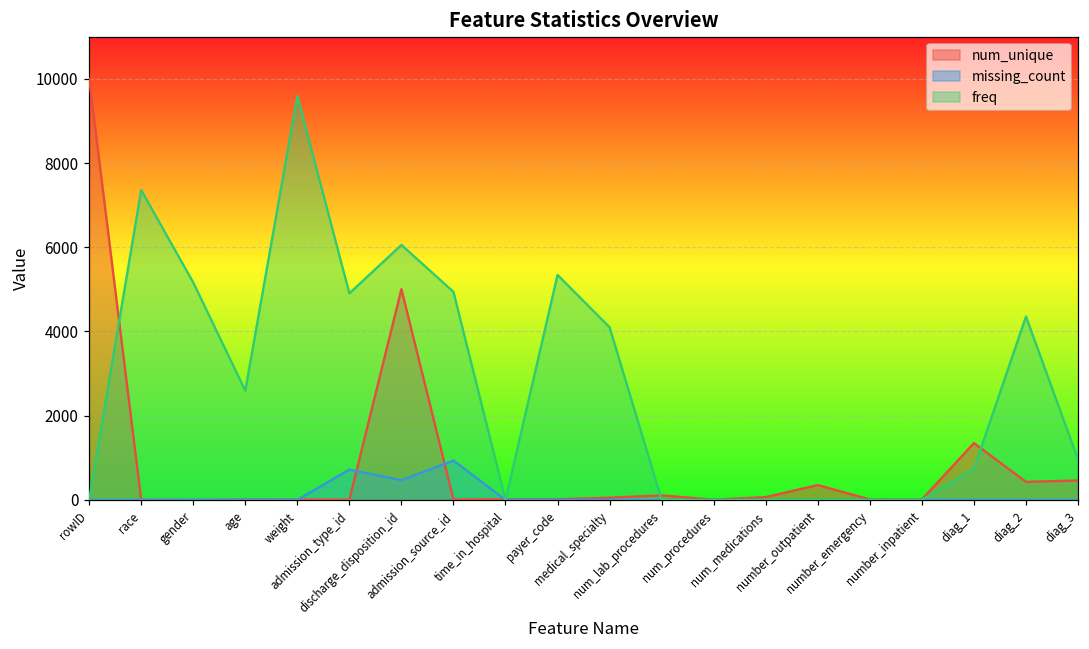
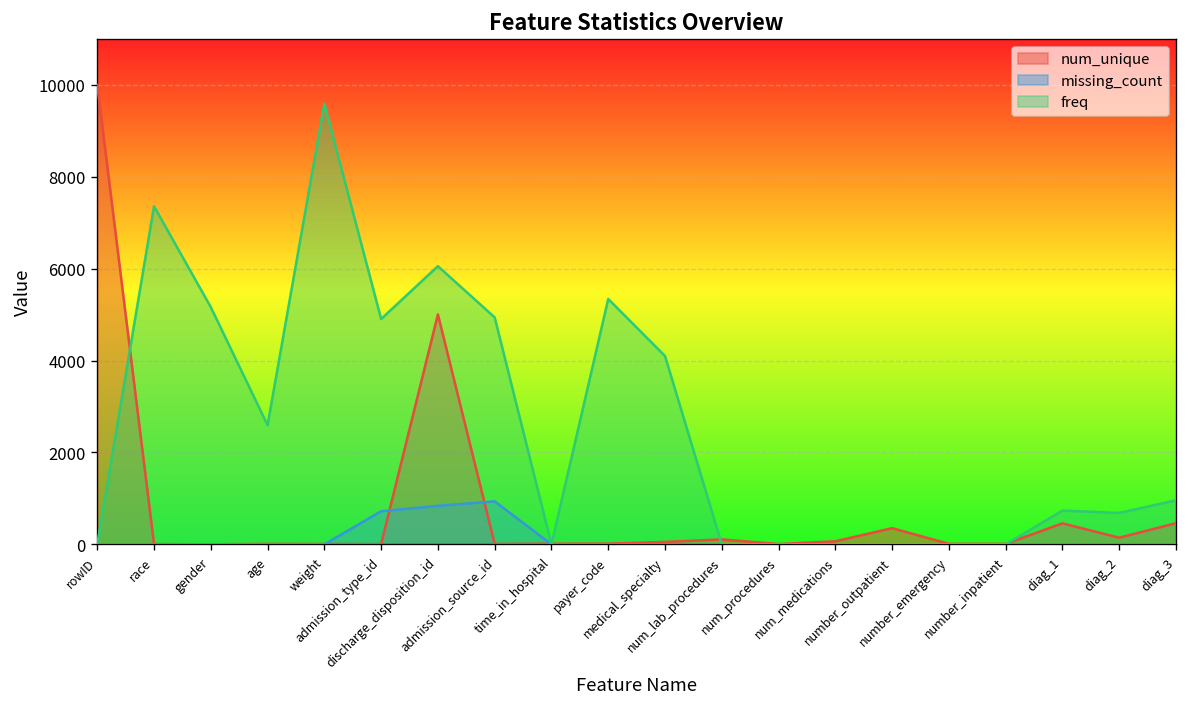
missing_count, discharge_disposition_id: 500 -> 800
num_unique, diag_1: 1400 -> 500
num_unique, diag_2: 400 -> 100
freq, diag_2: 4400 -> 700
